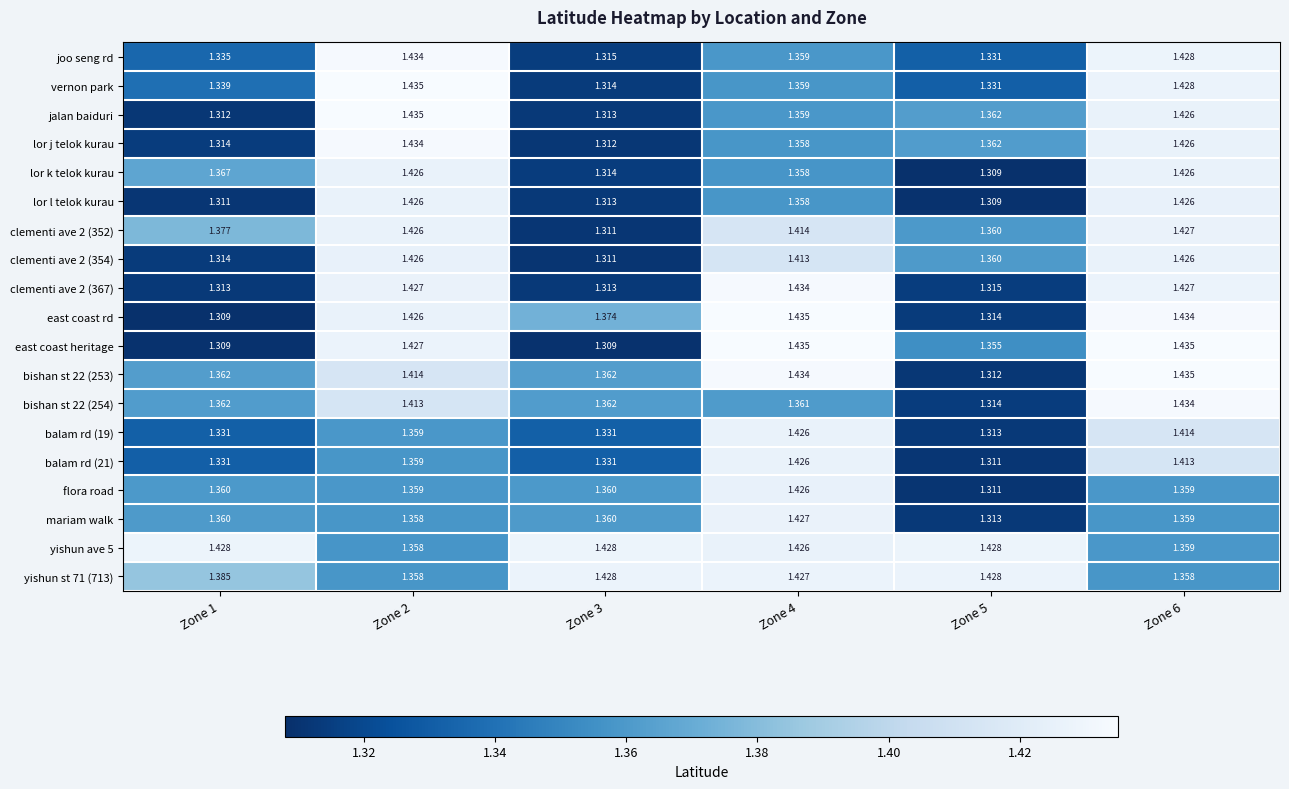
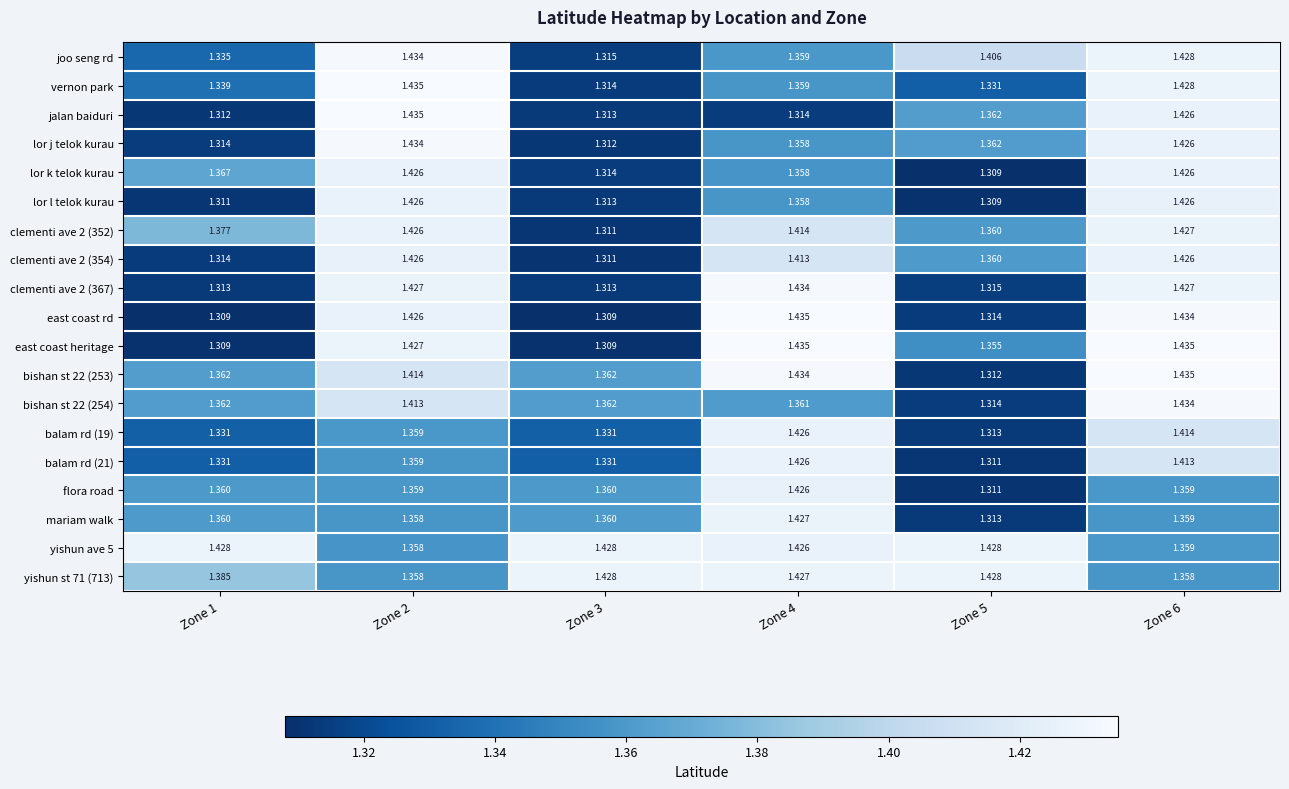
joo seng rd, Zone 5: 1.331 -> 1.406
jalan baiduri, Zone 4: 1.359 -> 1.314
east coast rd, Zone 3: 1.374 -> 1.309
